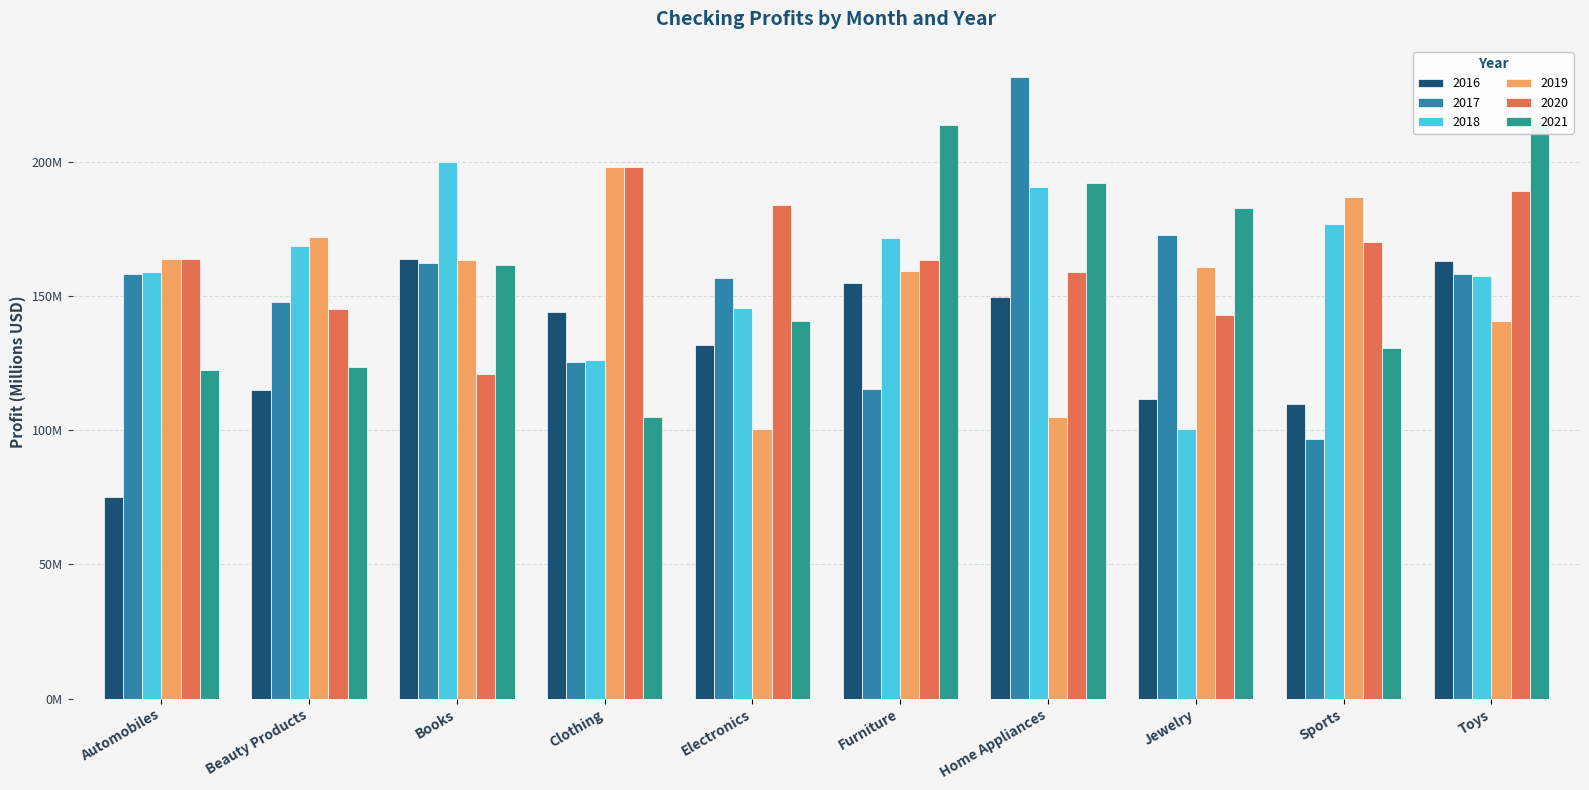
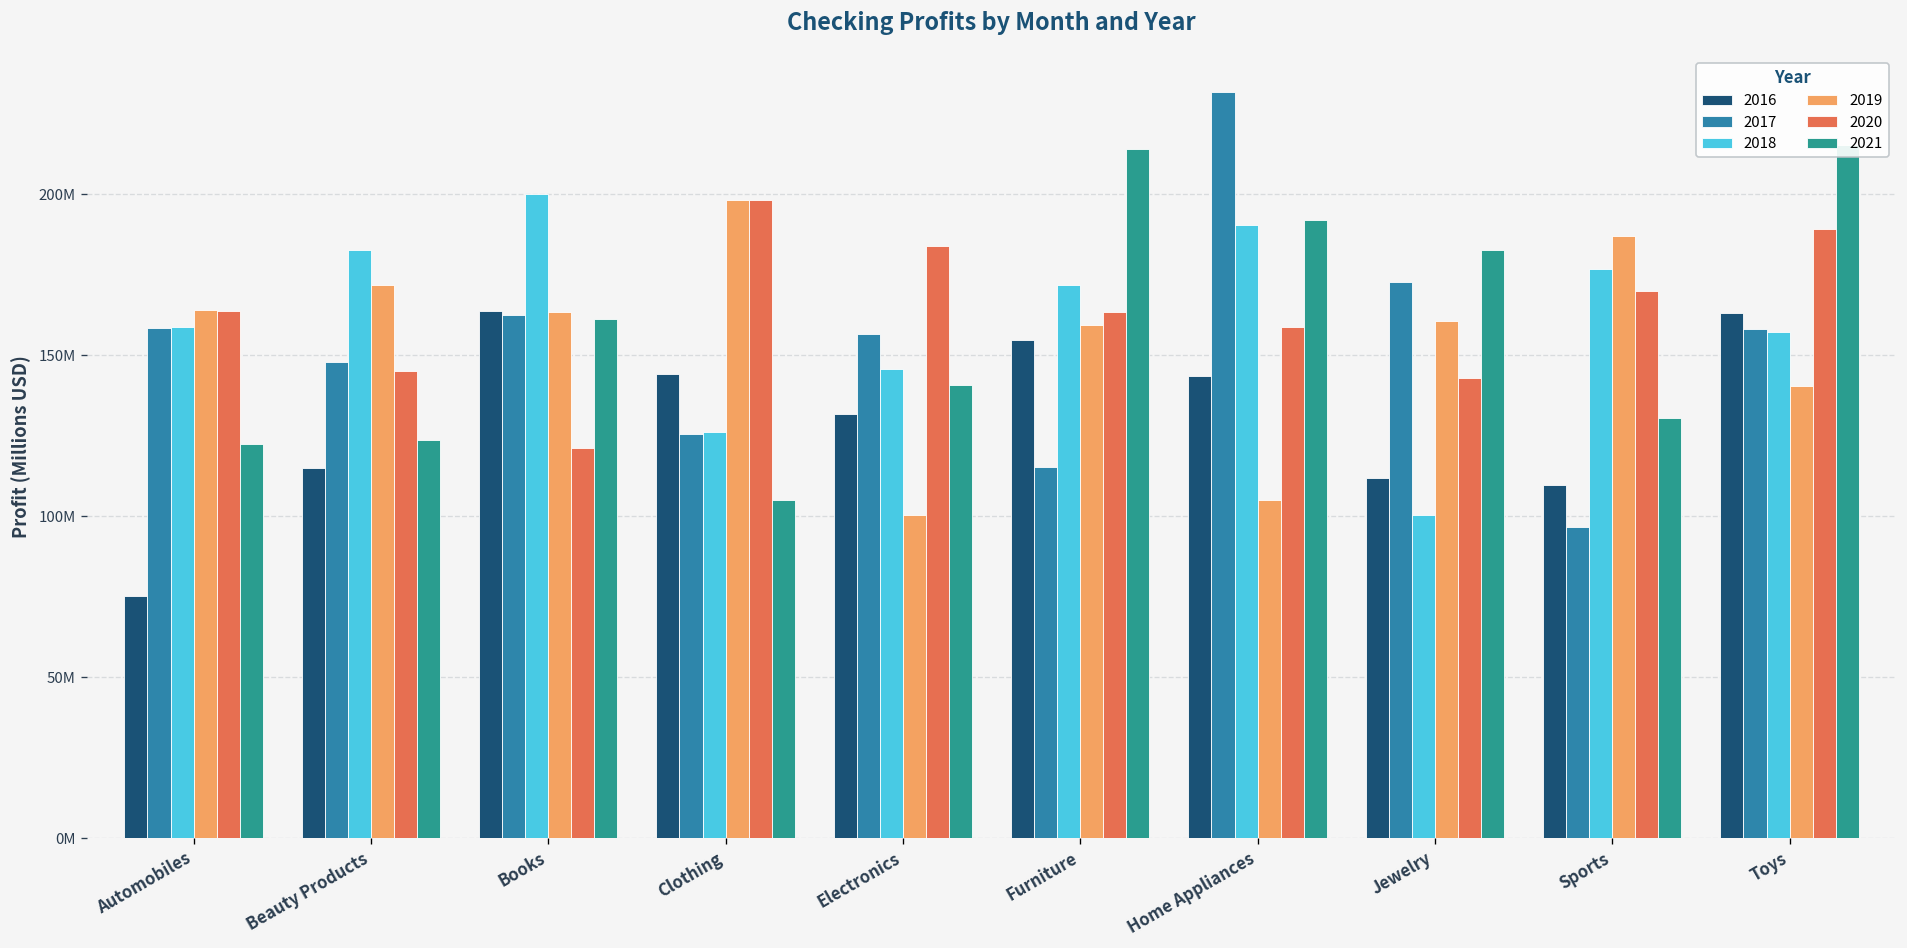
2018, Beauty Products: 169000000 -> 183000000
2016, Home Appliances: 150000000 -> 144000000
